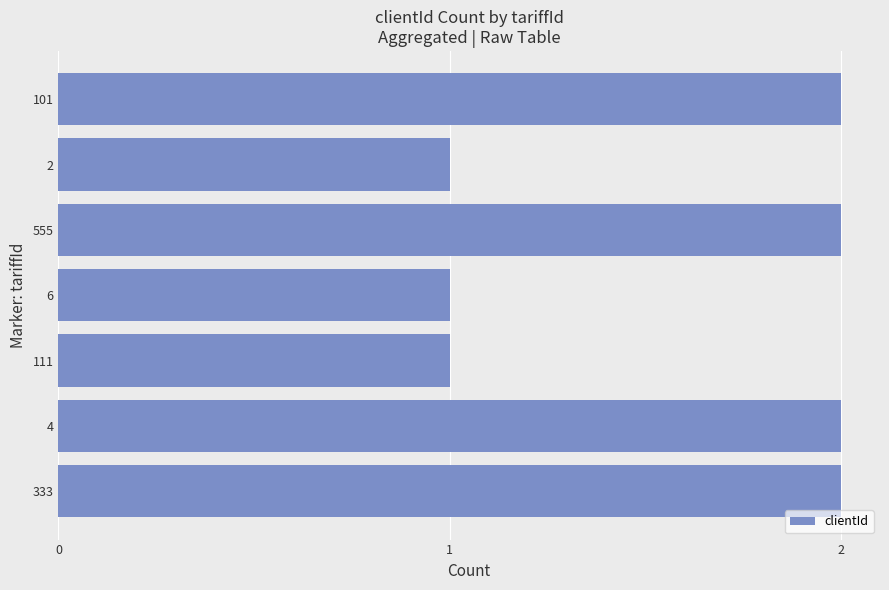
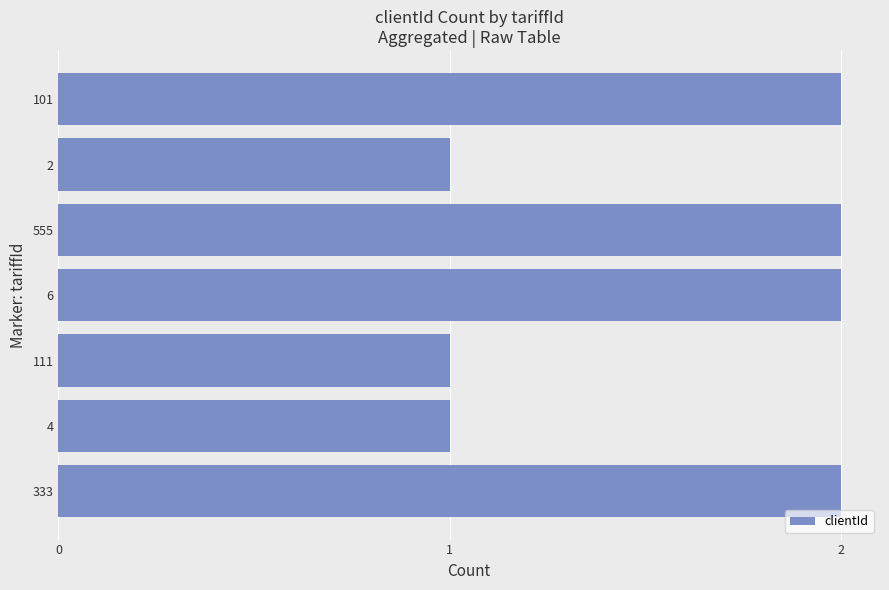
6: 1 -> 2
4: 2 -> 1
